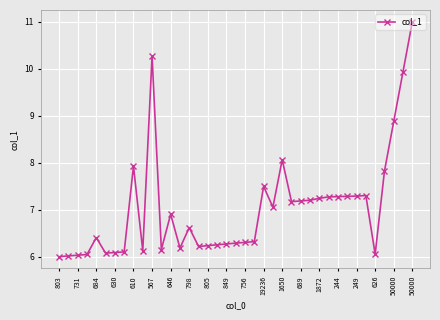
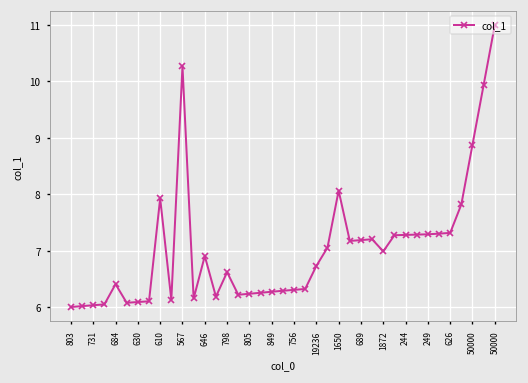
19236: 7.5 -> 6.7
1872: 7.2 -> 7.0
626: 6.1 -> 7.3
